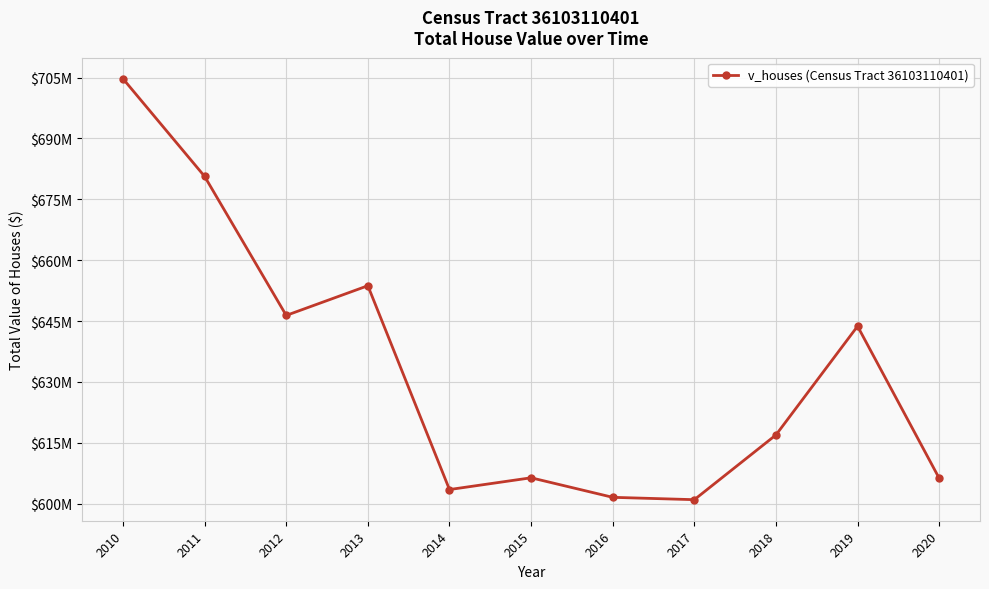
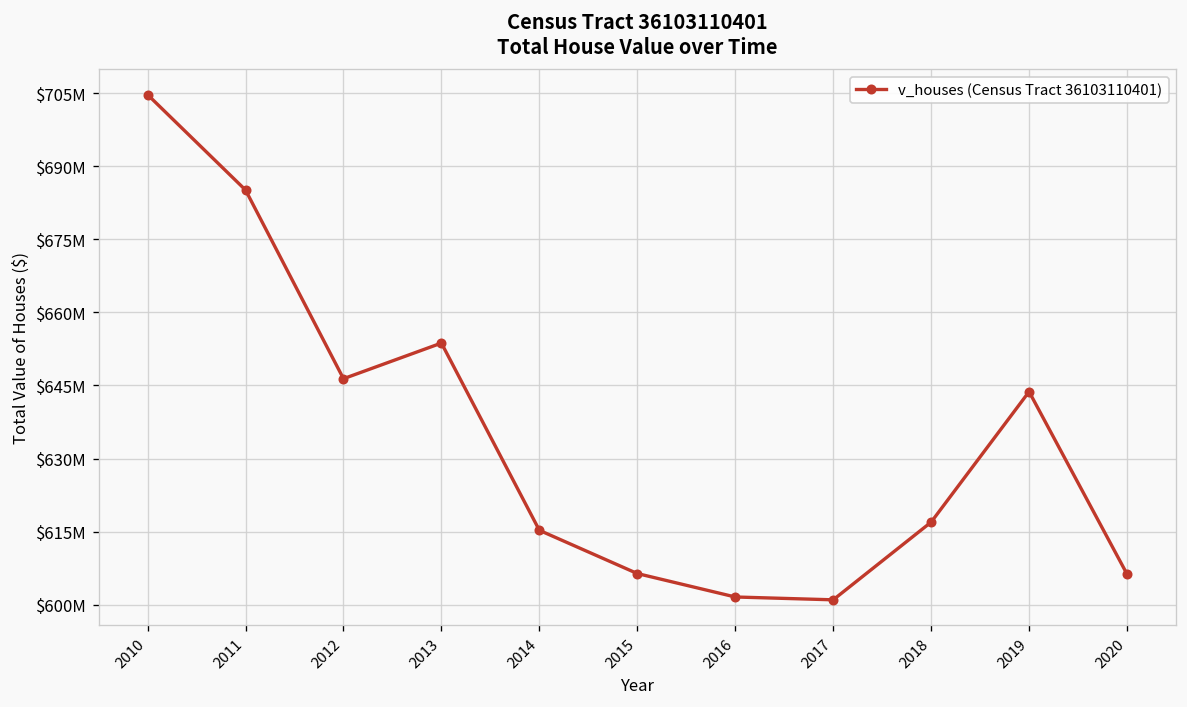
2011: $681000000 -> $685000000
2014: $603000000 -> $615000000
